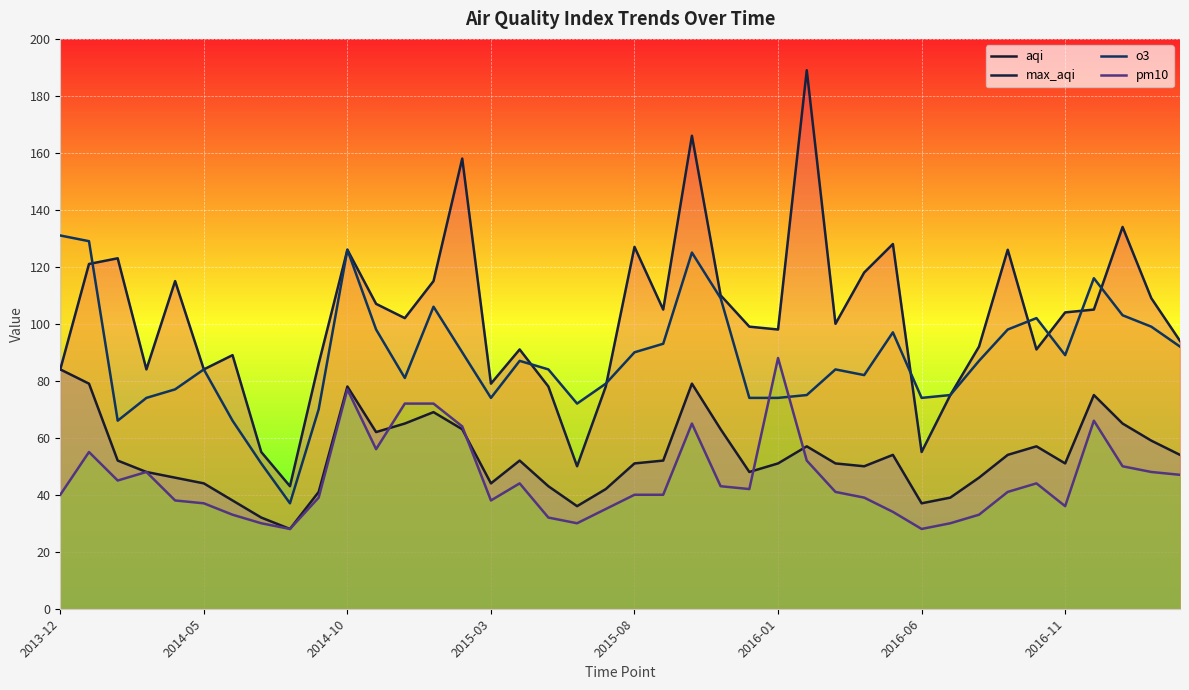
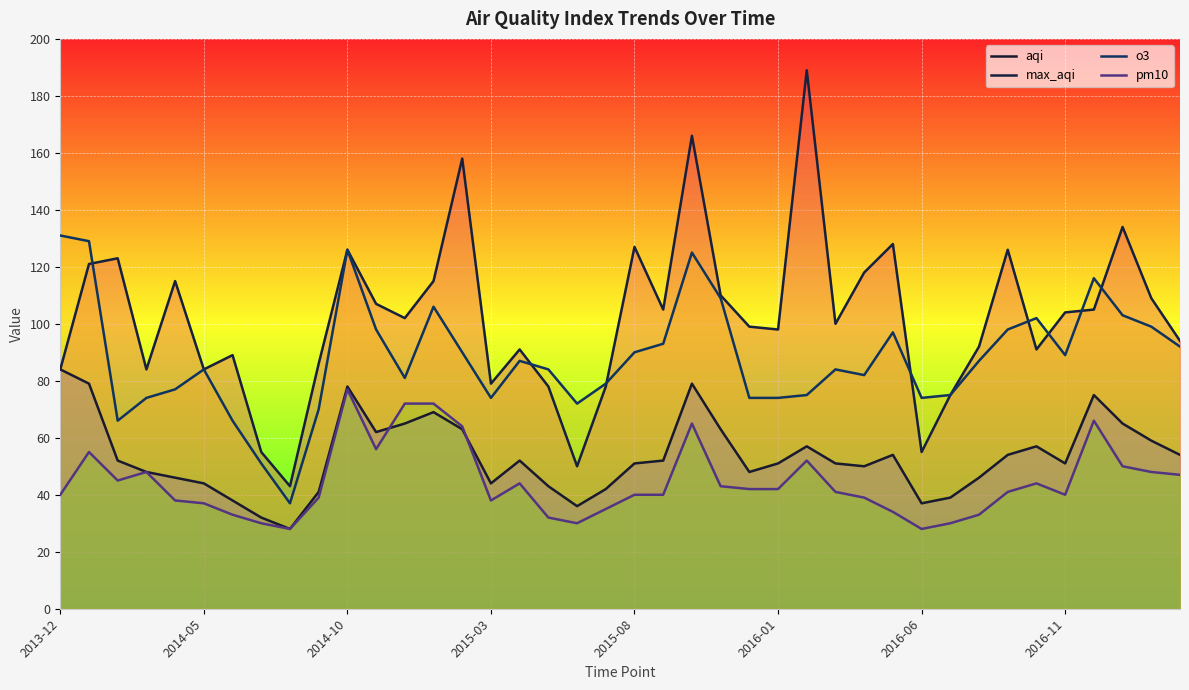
pm10, 2016-01: 88 -> 42
pm10, 2016-11: 36 -> 40
